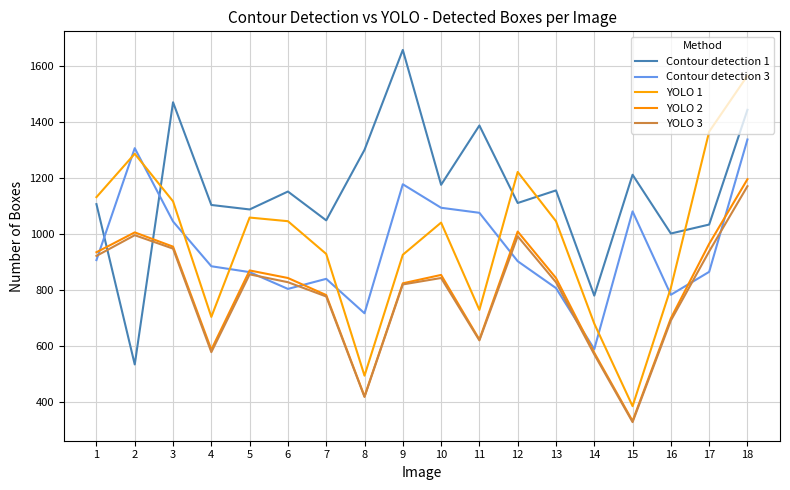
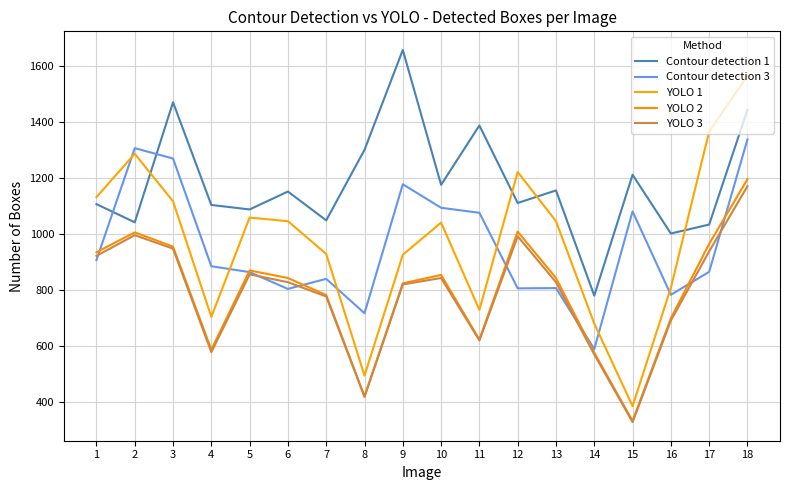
Contour detection 1, 2: 540 -> 1040
Contour detection 3, 3: 1050 -> 1270
Contour detection 3, 12: 900 -> 810
